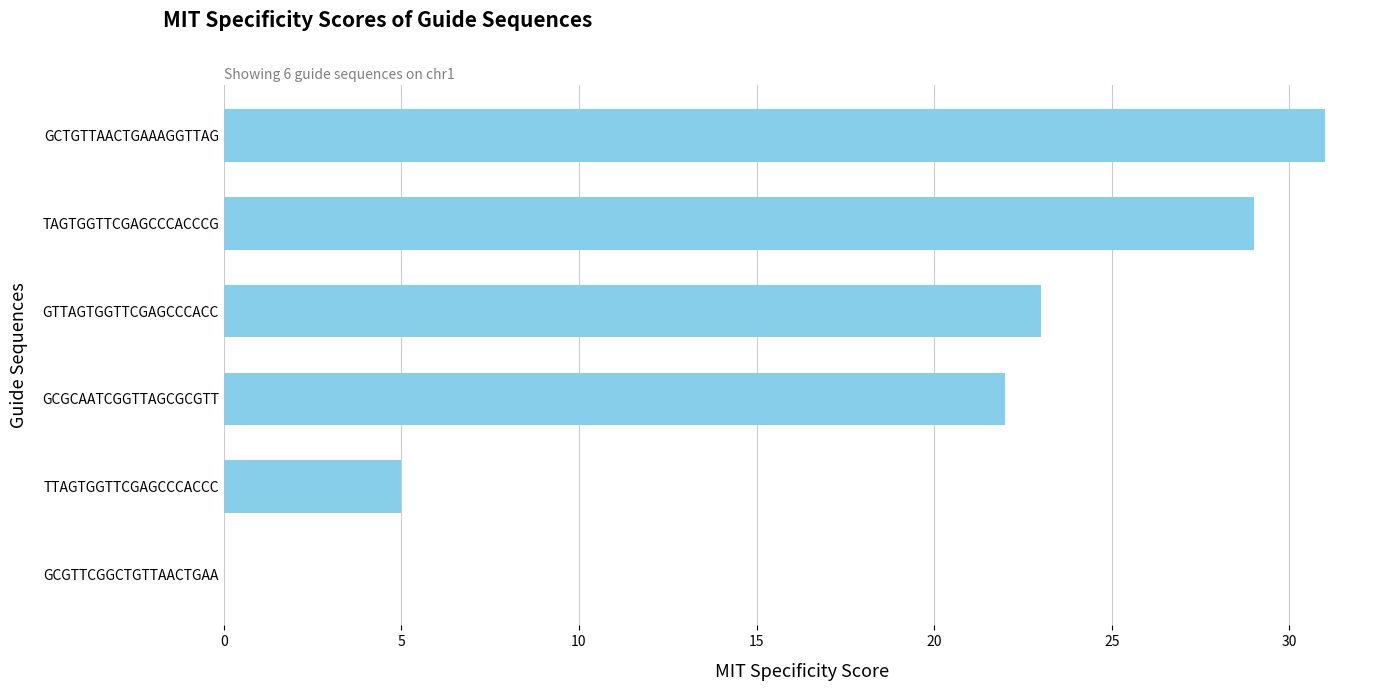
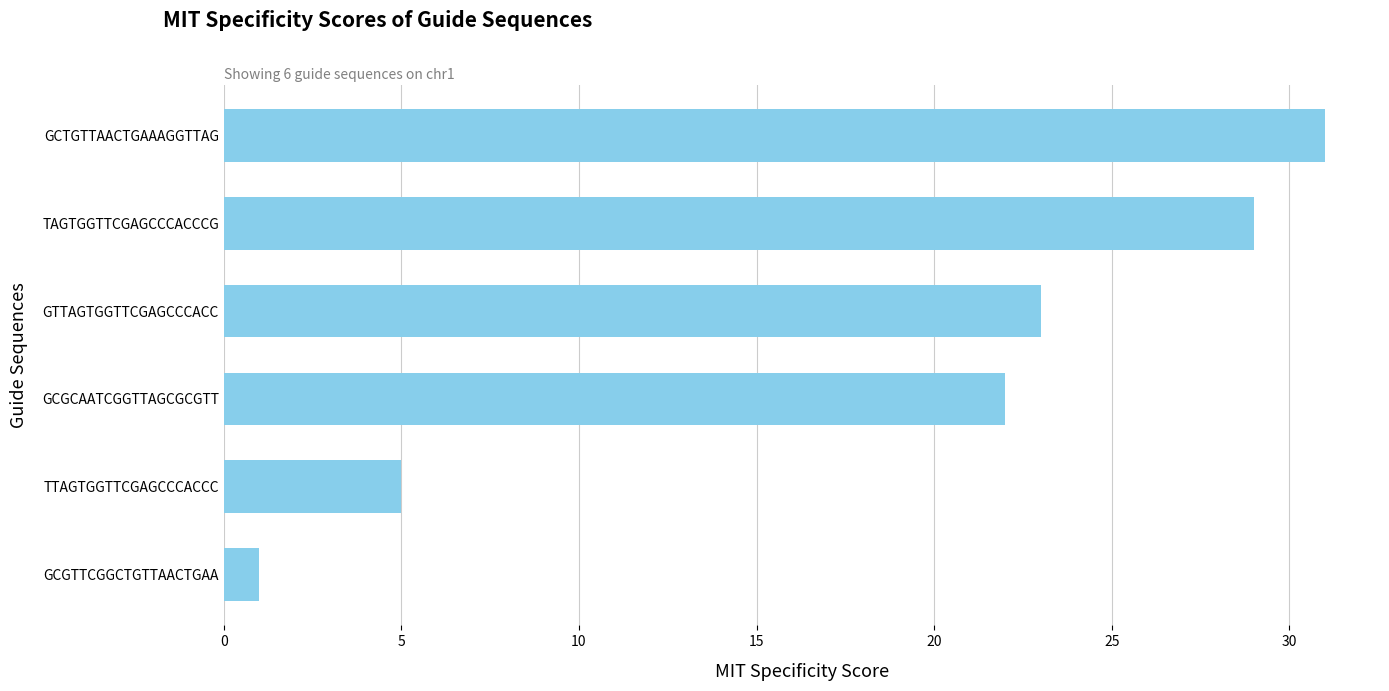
GCGTTCGGCTGTTAACTGAA: 0 -> 1
